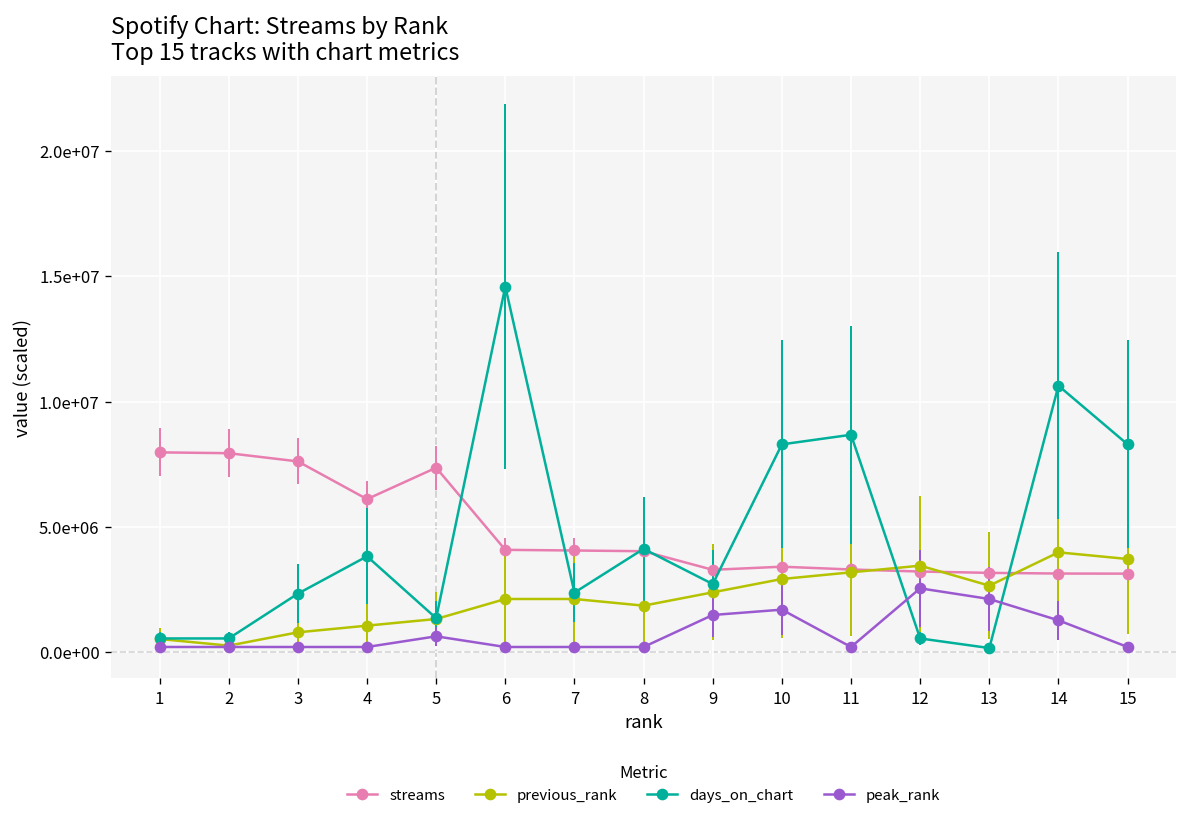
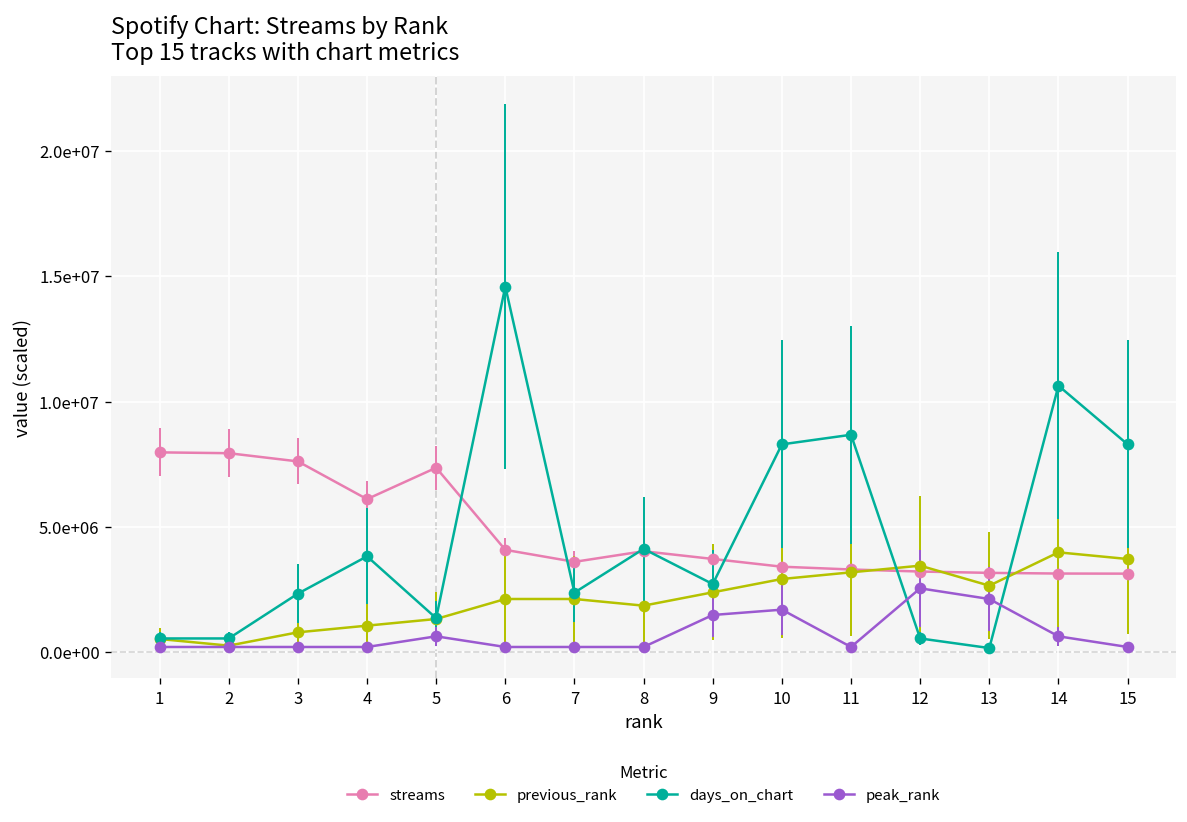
streams, 7: 4100000 -> 3600000
streams, 9: 3300000 -> 3700000
peak_rank, 14: 1300000 -> 600000
